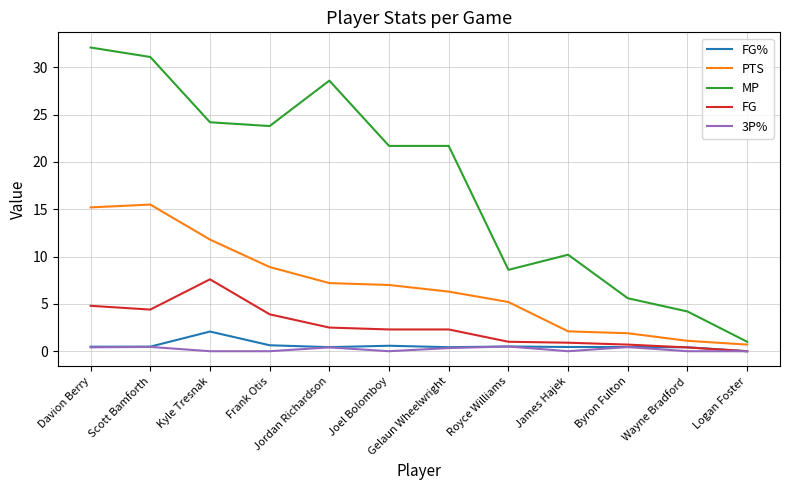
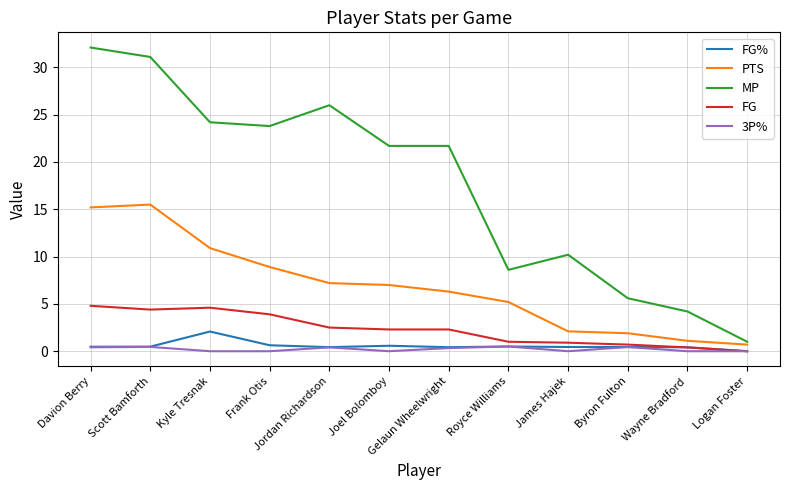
PTS, Kyle Tresnak: 12 -> 11
FG, Kyle Tresnak: 8 -> 5
MP, Jordan Richardson: 29 -> 26
